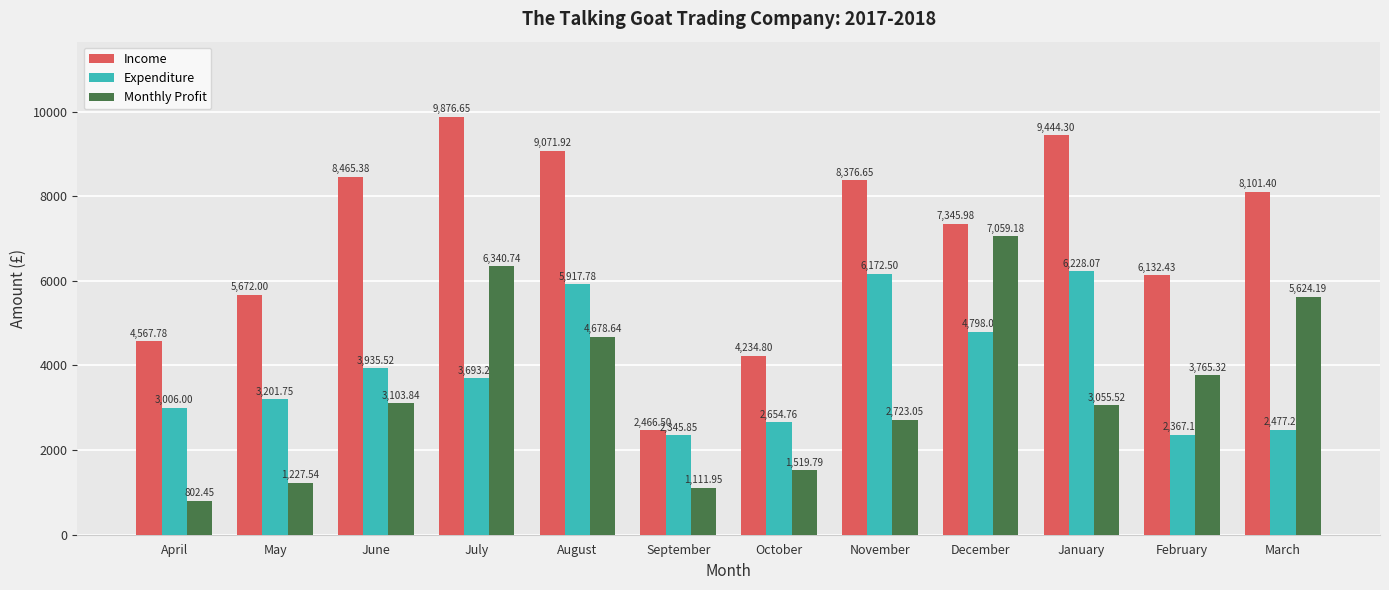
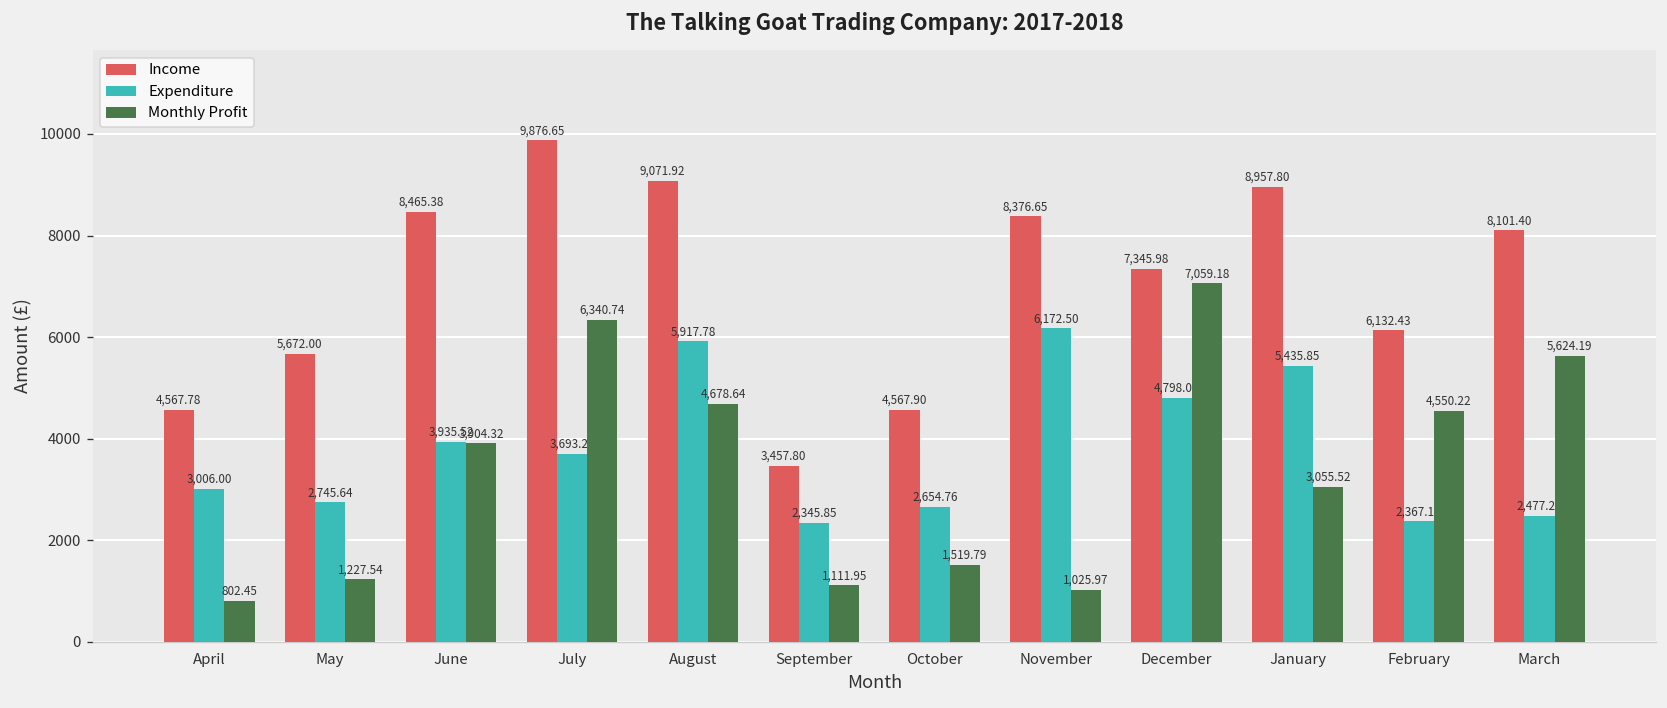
Expenditure, May: 3,201.75 -> 2,745.64
Monthly Profit, June: 3,103.84 -> 3,904.32
Income, September: 2,466.50 -> 3,457.80
Income, October: 4,234.80 -> 4,567.90
Monthly Profit, November: 2,723.05 -> 1,025.97
Income, January: 9,444.30 -> 8,957.80
Expenditure, January: 6,228.07 -> 5,435.85
Monthly Profit, February: 3,765.32 -> 4,550.22
